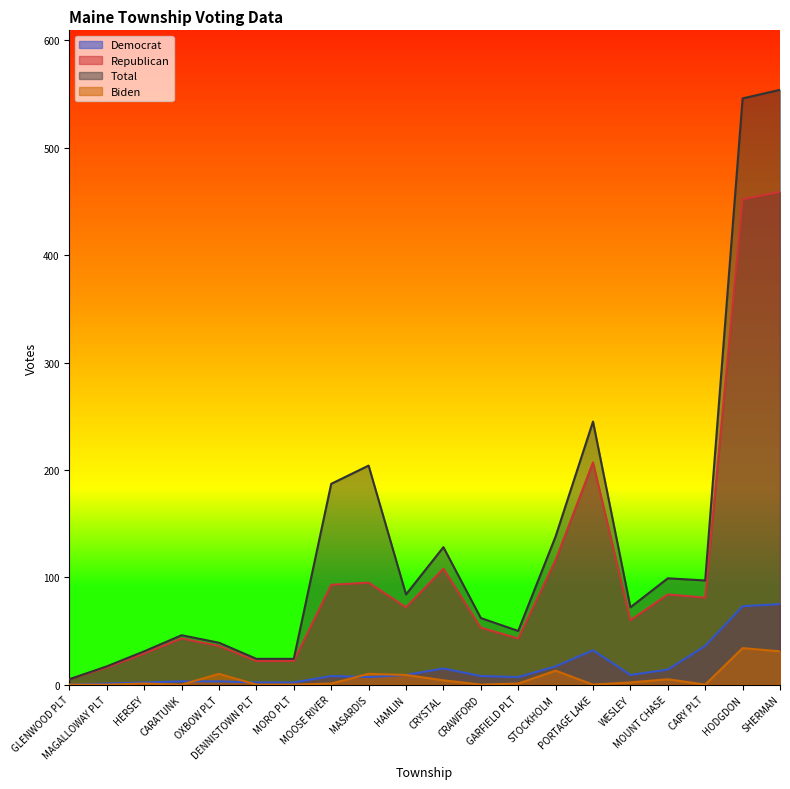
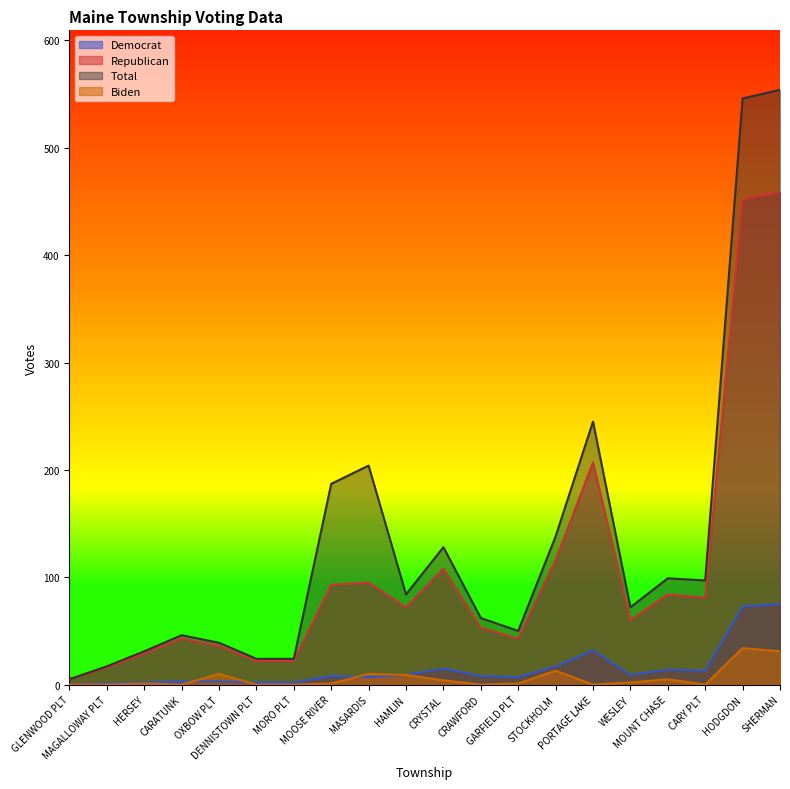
Democrat, CARY PLT: 36 -> 13
